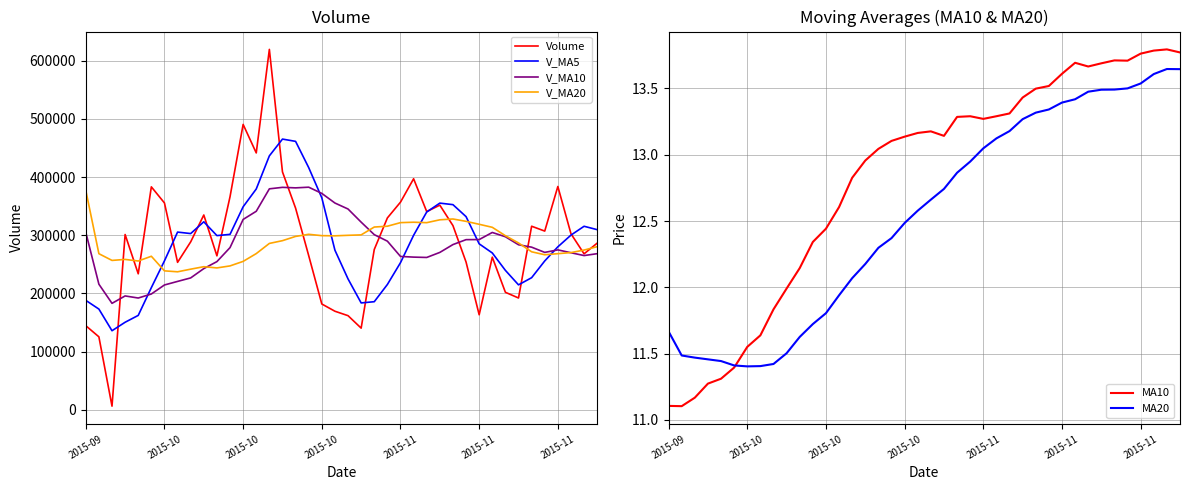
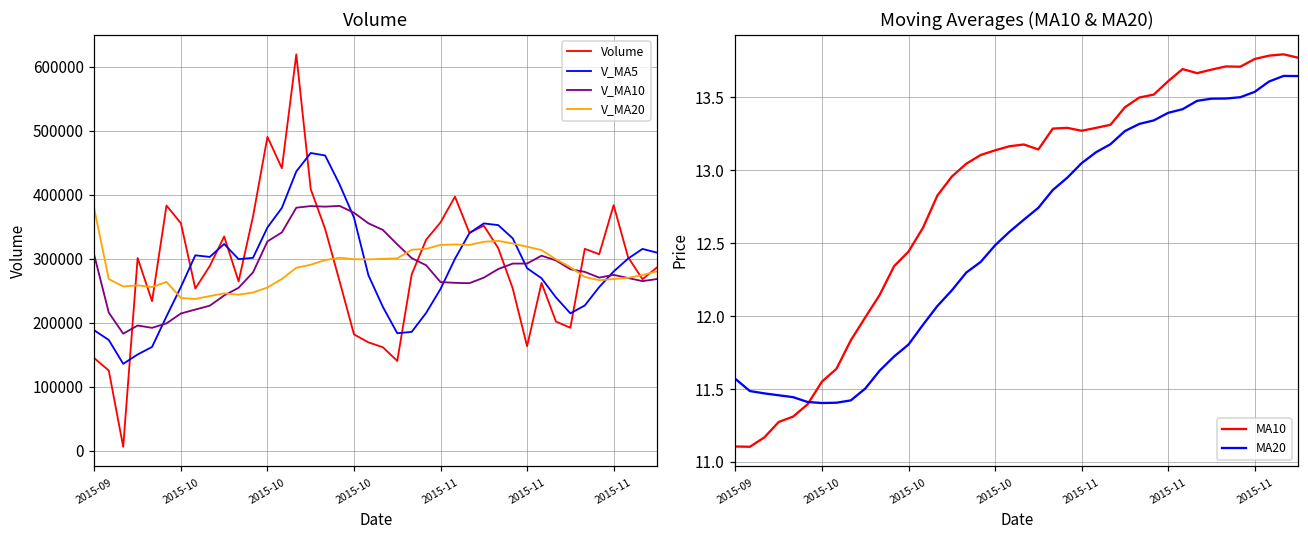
Moving Averages (MA10 & MA20), MA20, 2015-09: 11.67 -> 11.57
